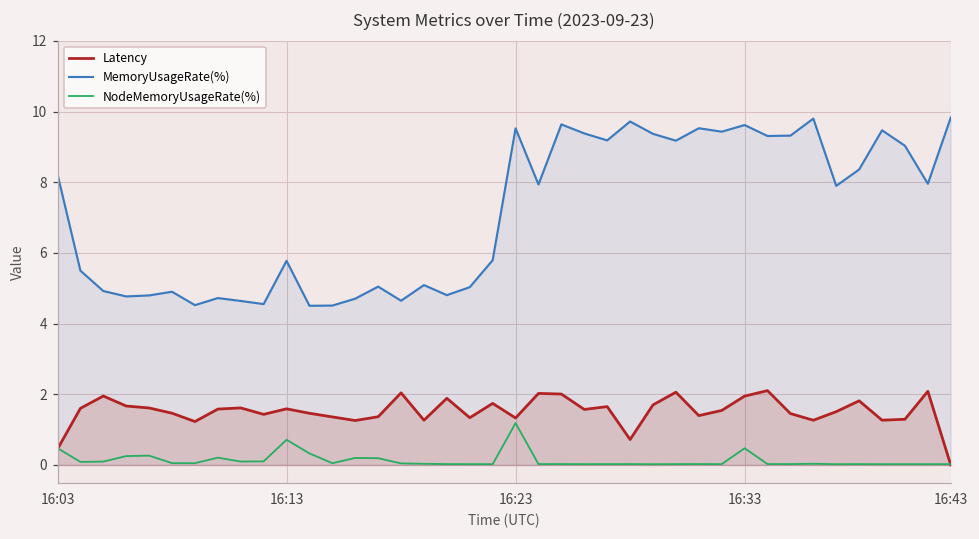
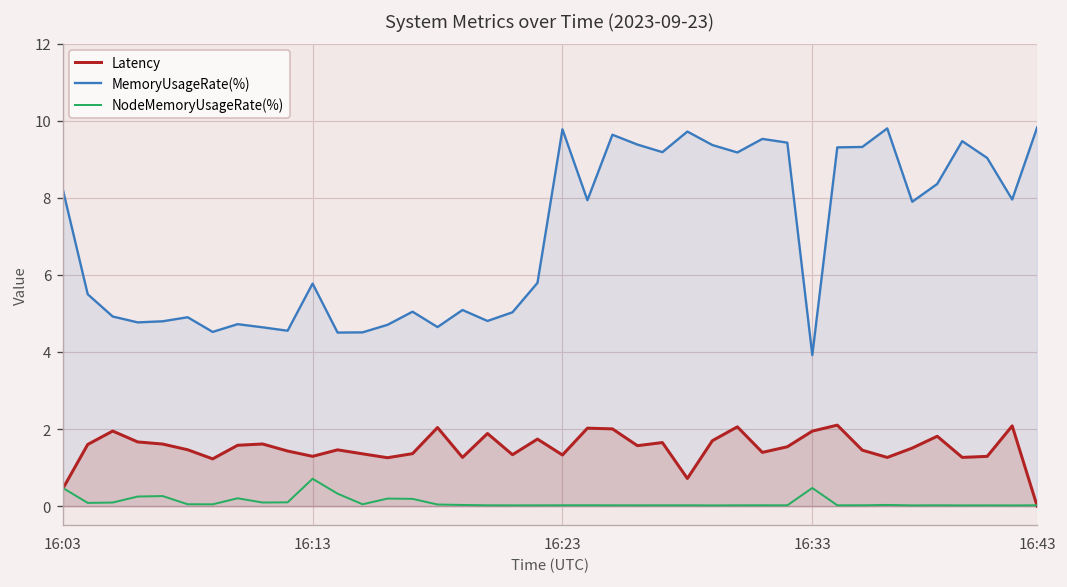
Latency, 16:13: 1.6 -> 1.3
MemoryUsageRate(%), 16:23: 9.5 -> 9.8
NodeMemoryUsageRate(%), 16:23: 1.2 -> 0.0
MemoryUsageRate(%), 16:33: 9.6 -> 3.9
